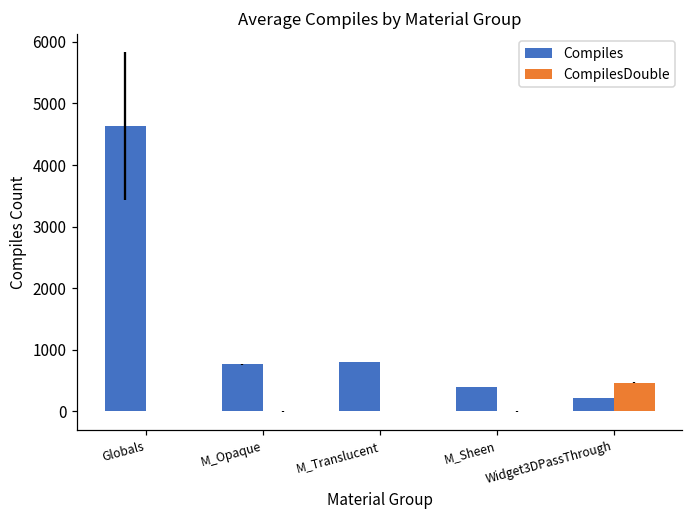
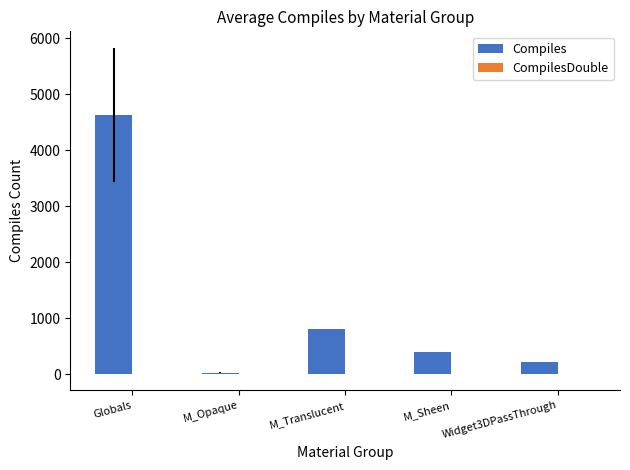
Compiles, M_Opaque: 800 -> 0
CompilesDouble, Widget3DPassThrough: 500 -> 0
